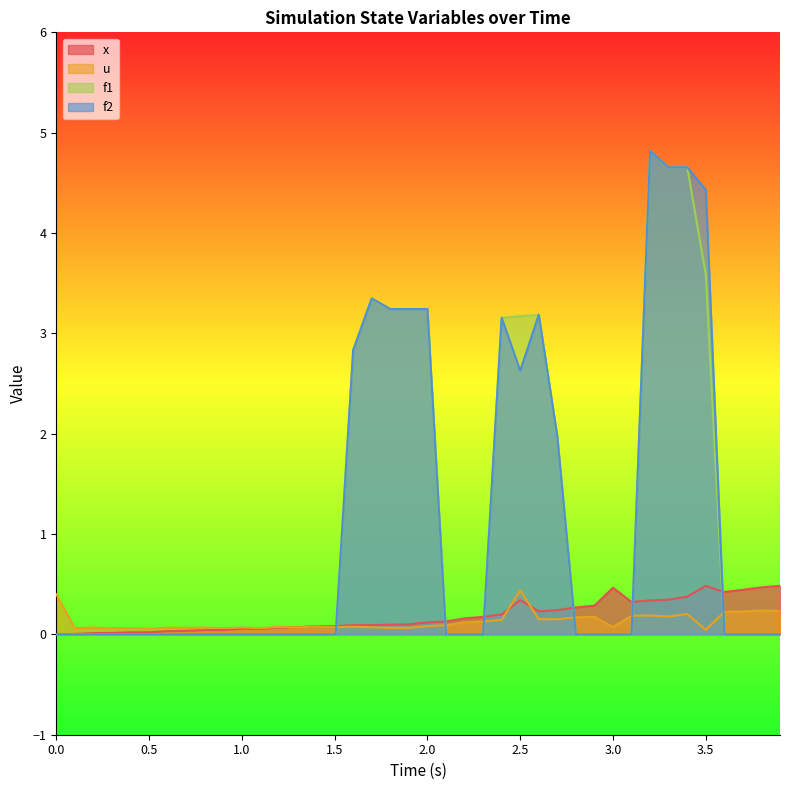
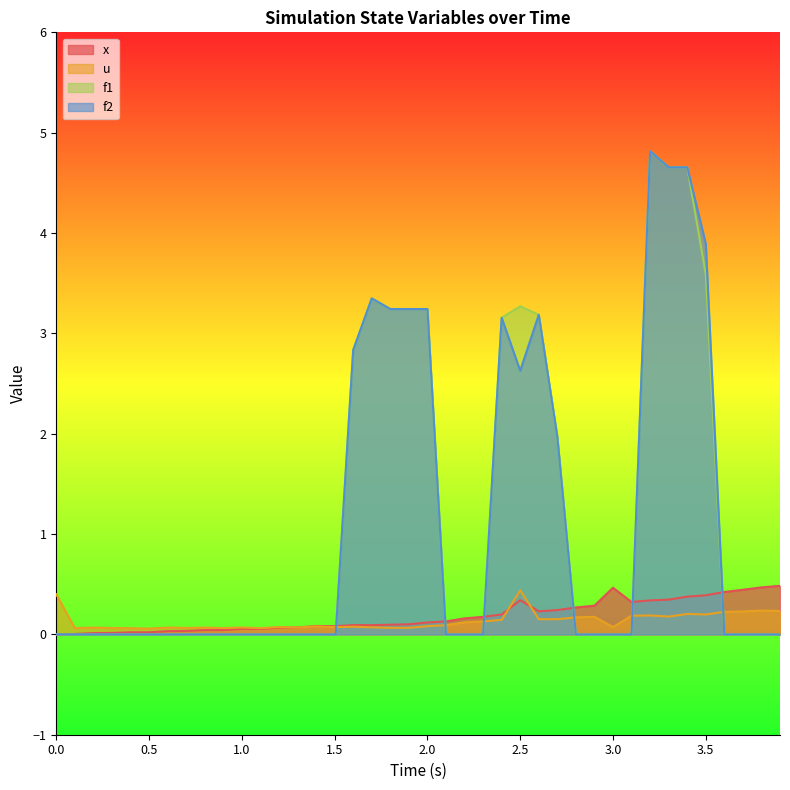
f1, 2.5: 3.17 -> 3.27
x, 3.5: 0.48 -> 0.39
u, 3.5: 0.05 -> 0.20
f2, 3.5: 4.43 -> 3.89
